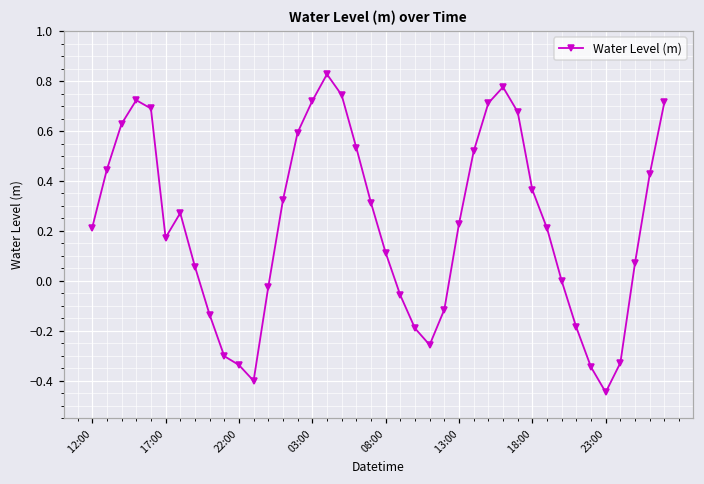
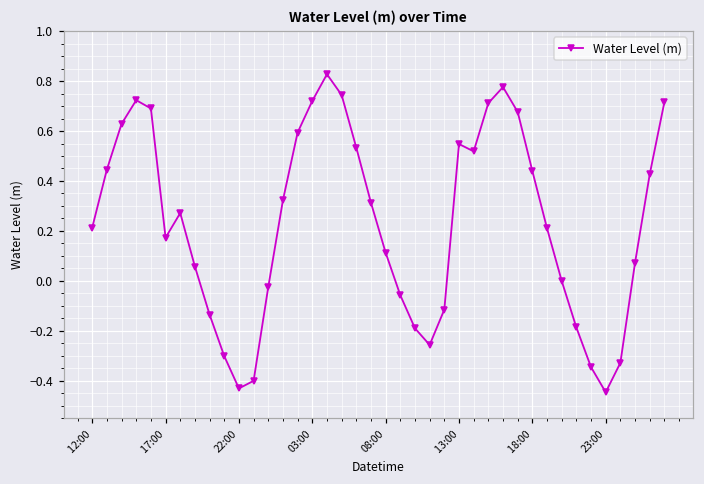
22:00: -0.34 -> -0.43
13:00: 0.23 -> 0.55
18:00: 0.36 -> 0.44
